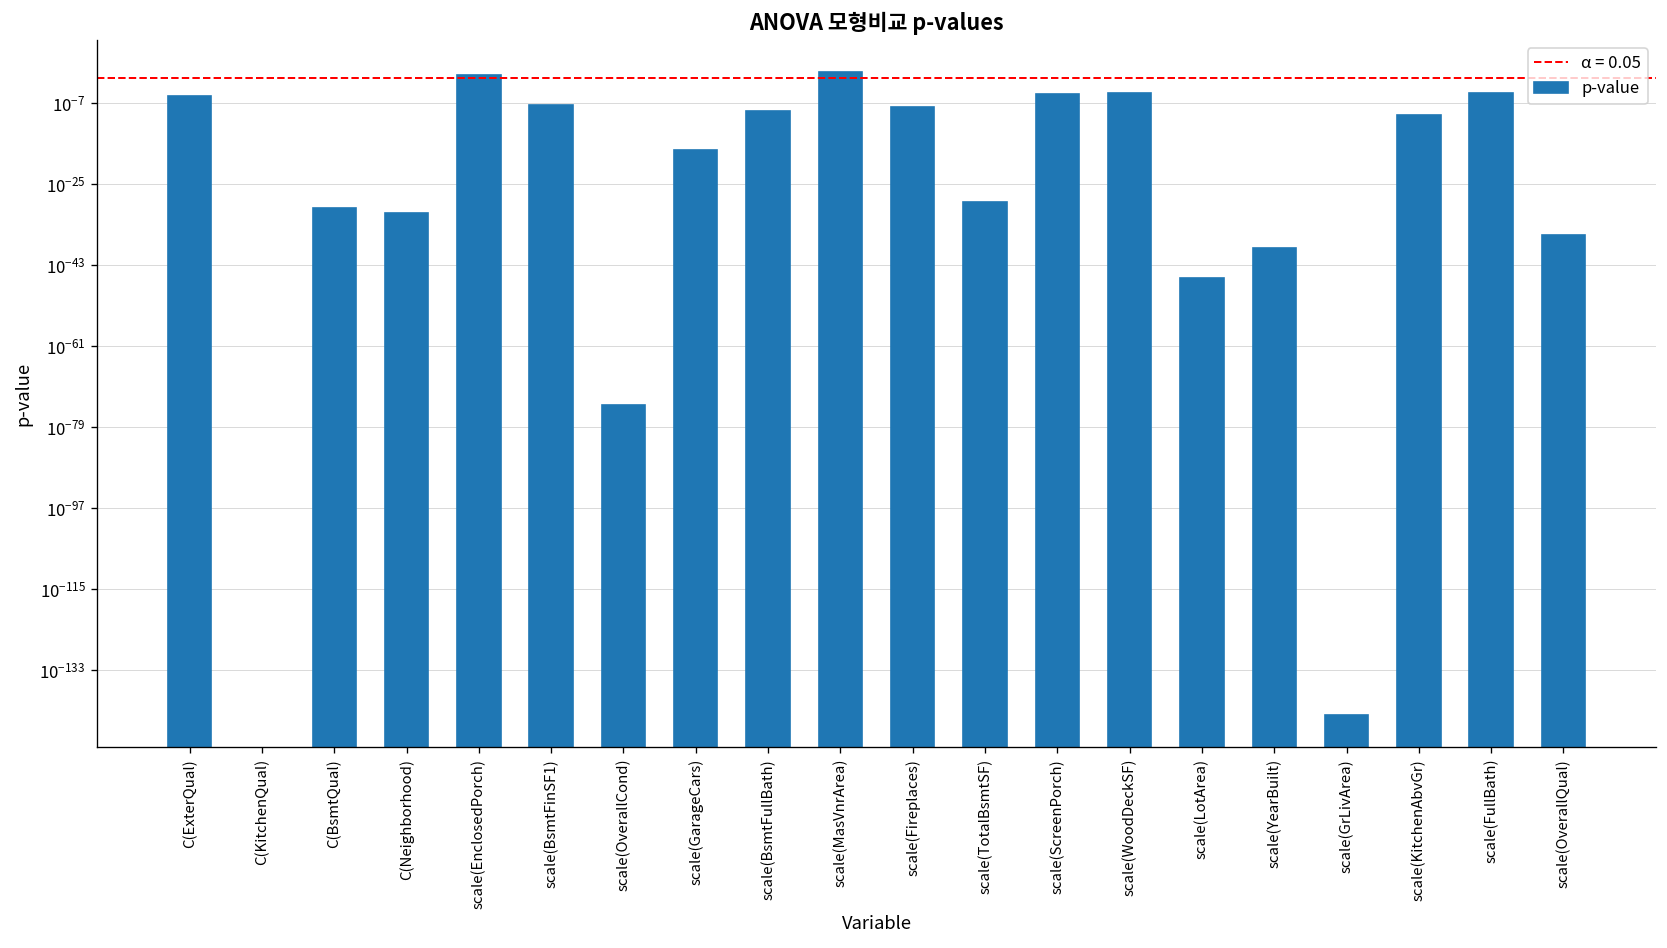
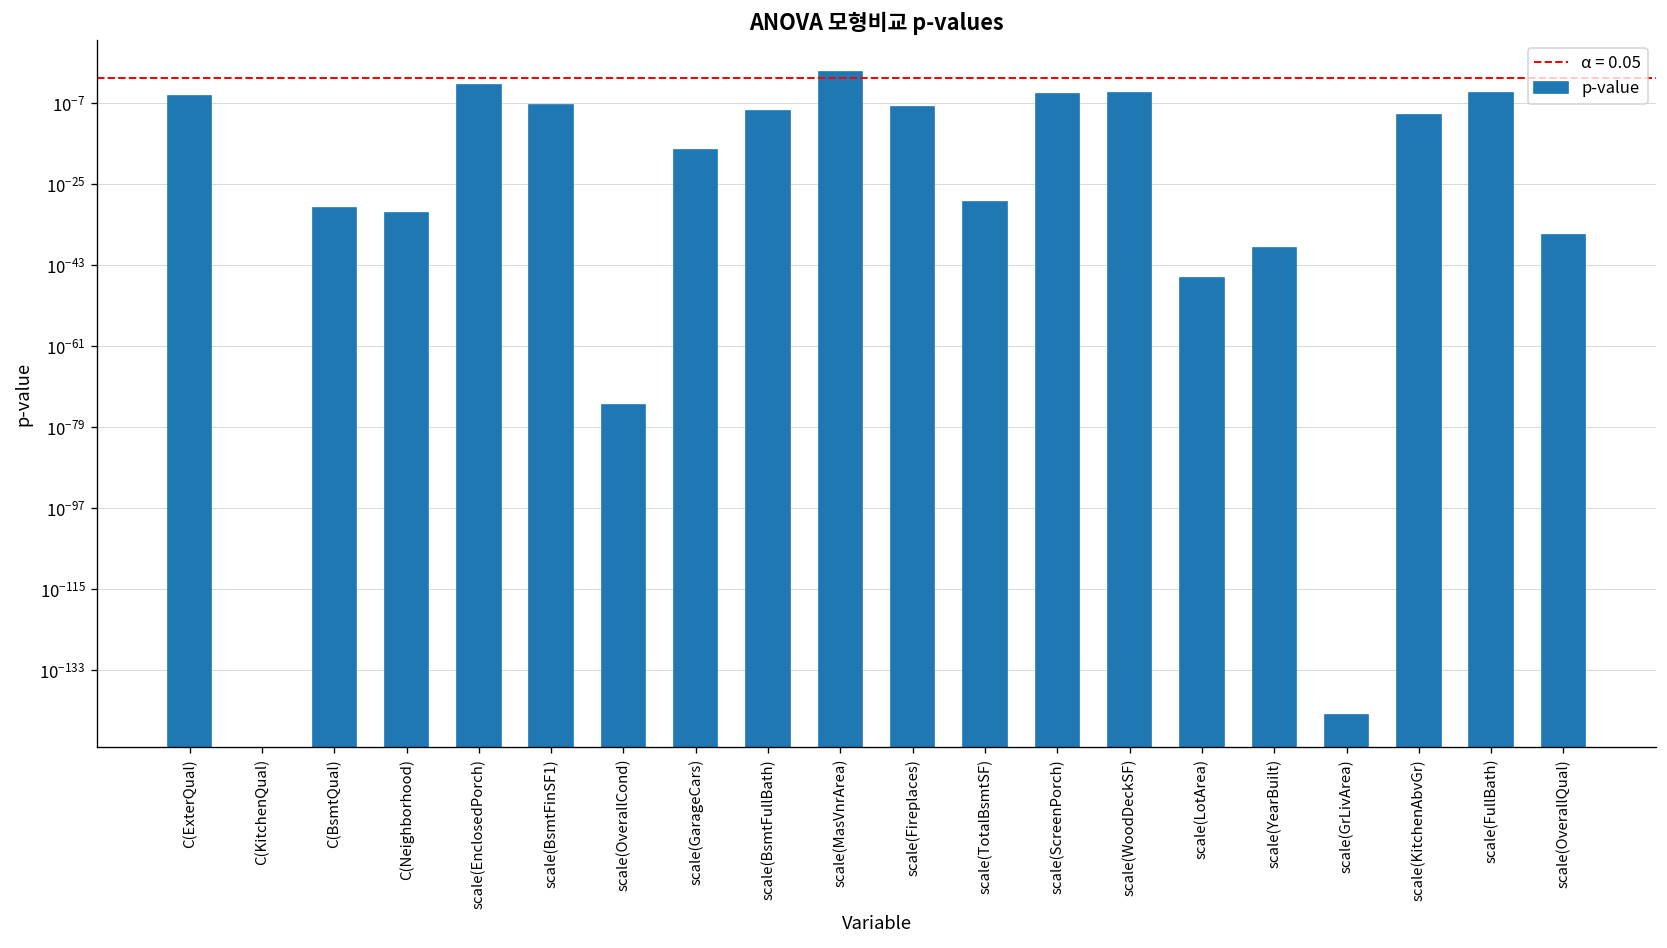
scale(EnclosedPorch): 0.2 -> 0.001
